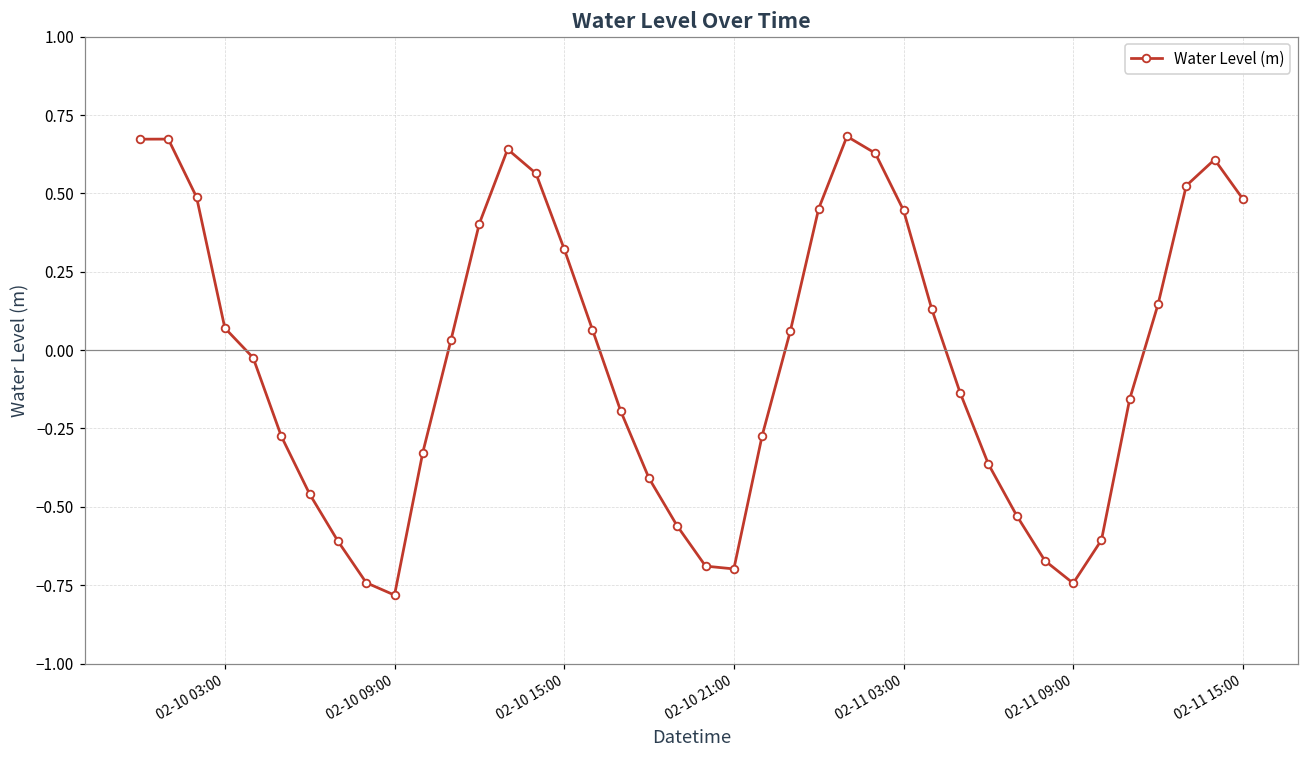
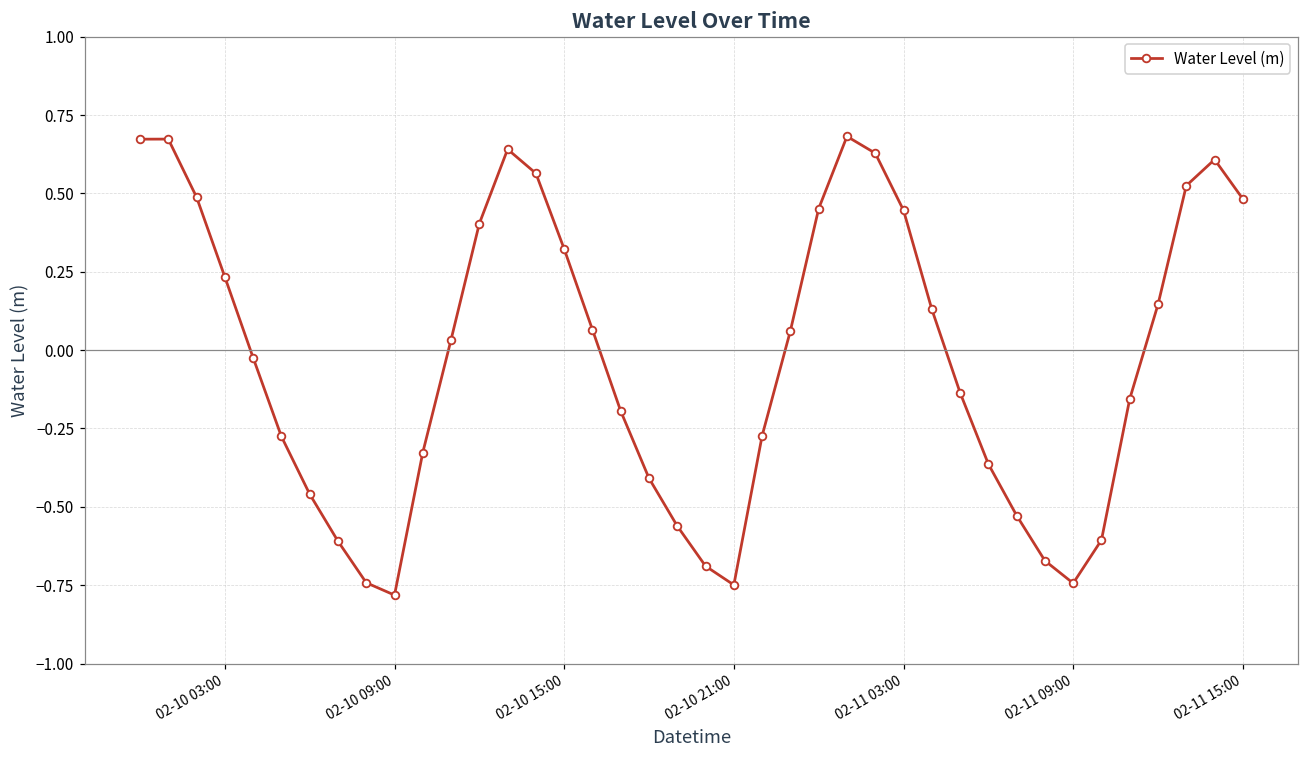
02-10 03:00: 0.07 -> 0.23
02-10 21:00: -0.70 -> -0.75
